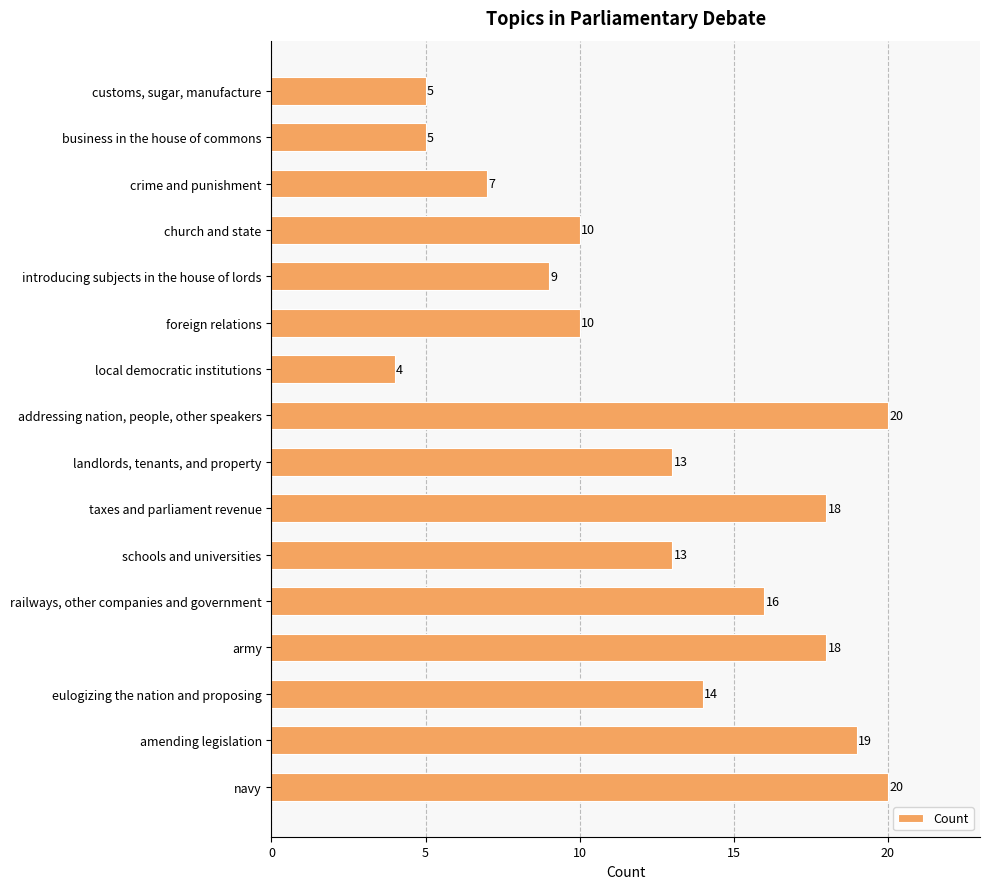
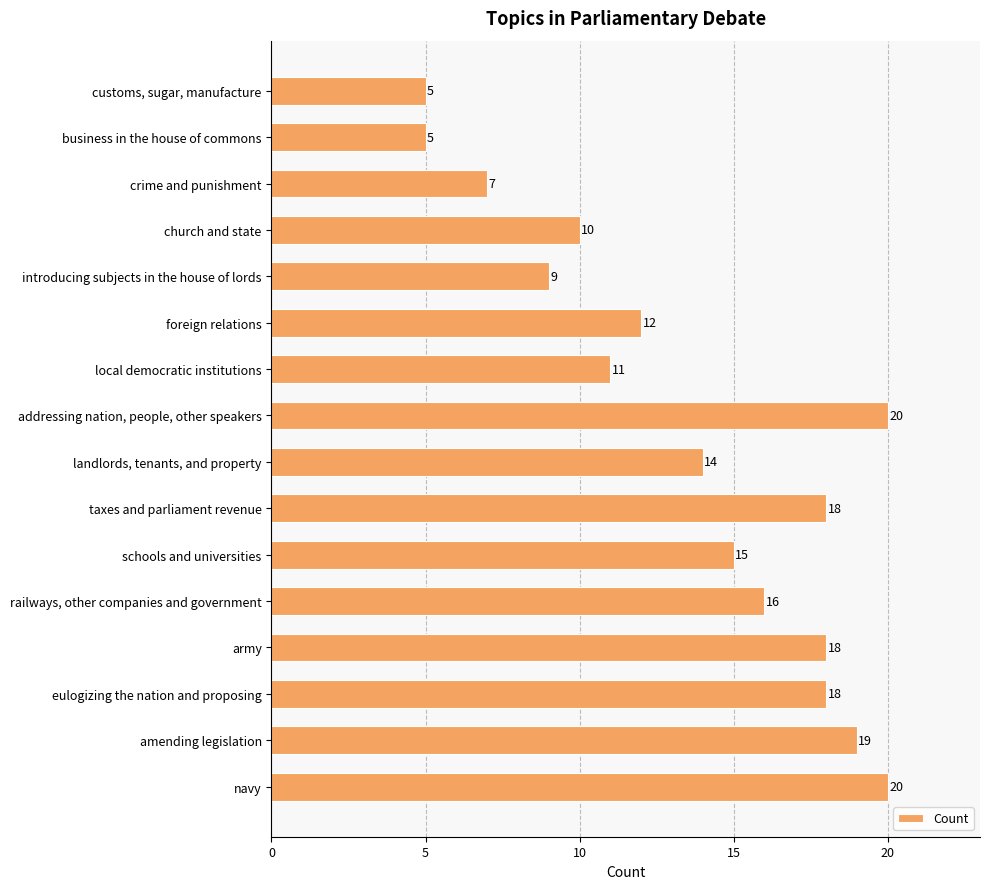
foreign relations: 10 -> 12
local democratic institutions: 4 -> 11
landlords, tenants, and property: 13 -> 14
schools and universities: 13 -> 15
eulogizing the nation and proposing: 14 -> 18
